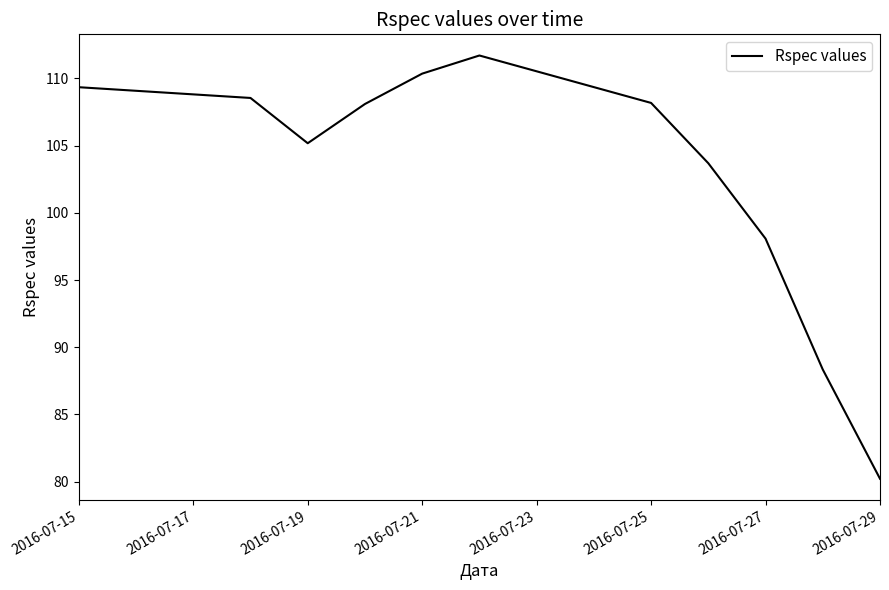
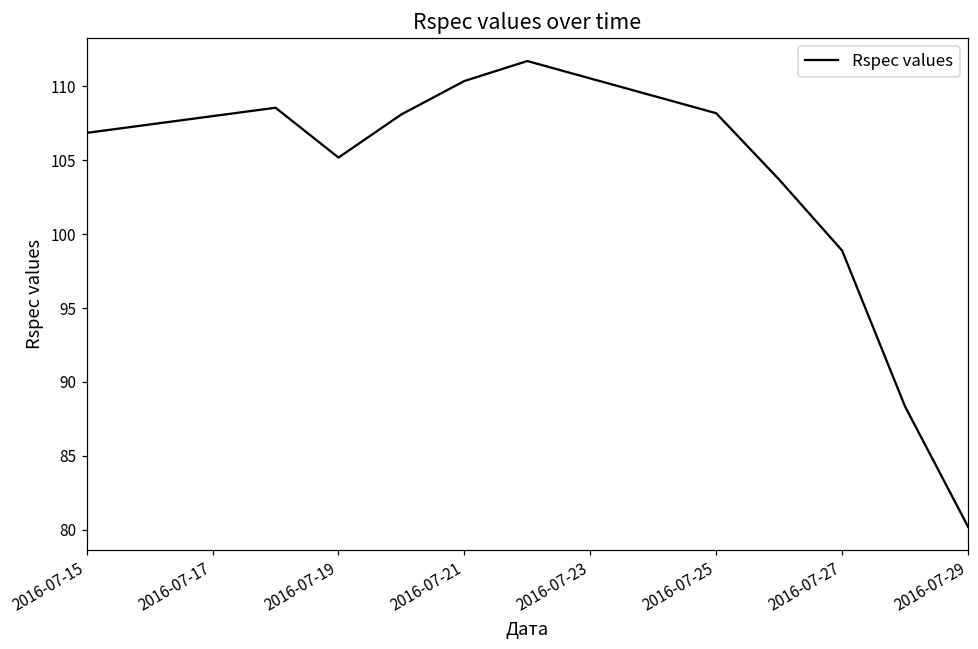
2016-07-15: 109.4 -> 106.9
2016-07-27: 98.1 -> 98.9
